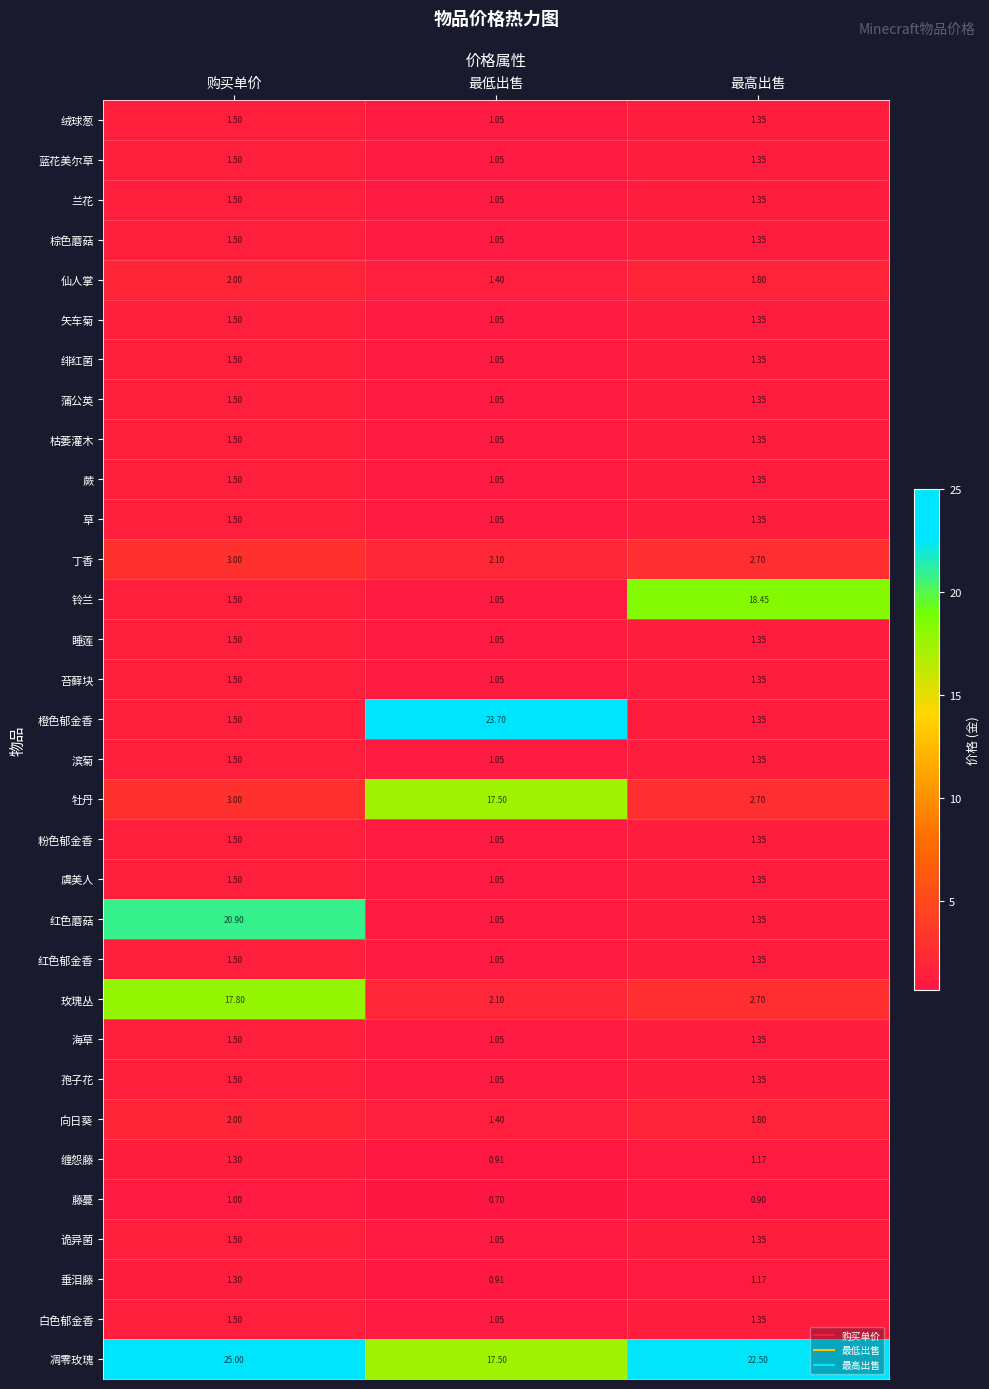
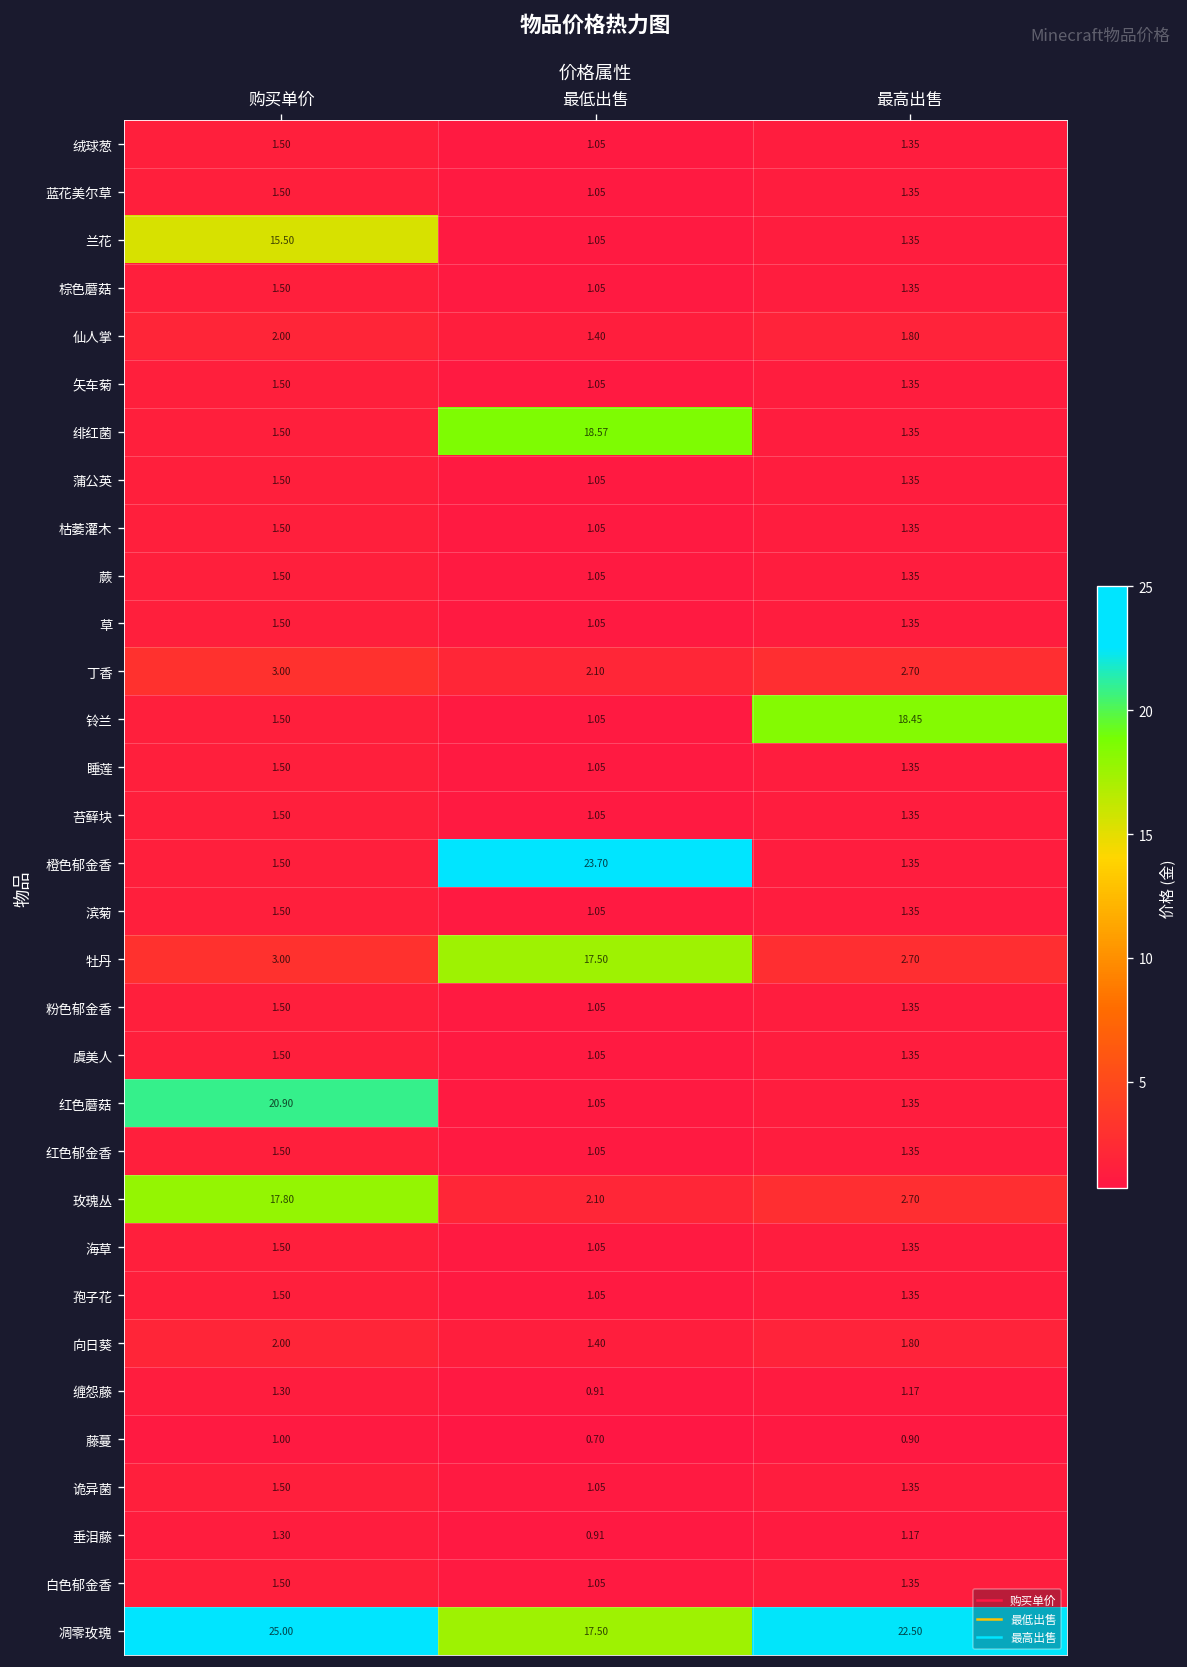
兰花, 购买单价: 1.50 -> 15.50
绯红菌, 最低出售: 1.05 -> 18.57
